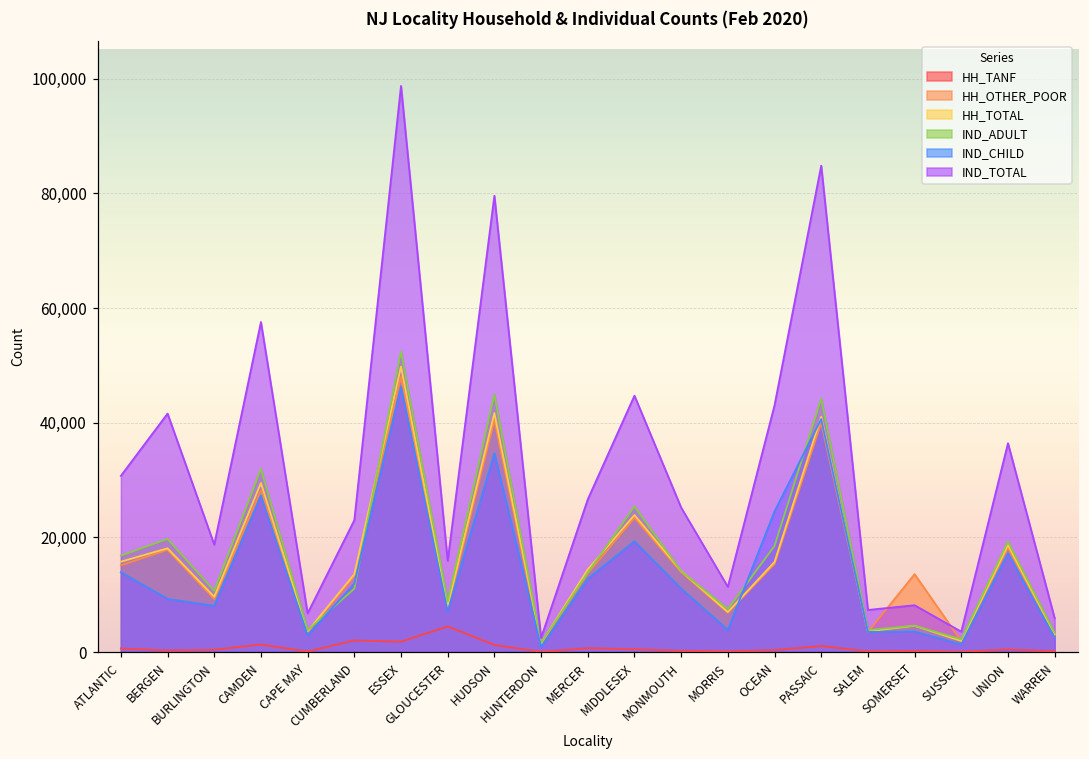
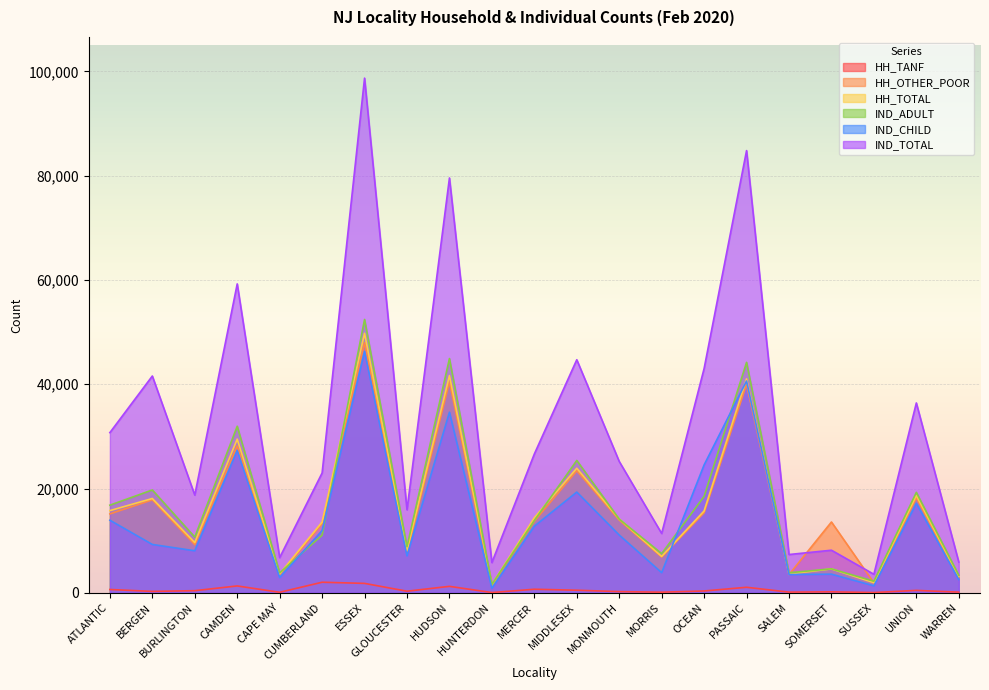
IND_TOTAL, CAMDEN: 58,000 -> 59,000
HH_TANF, GLOUCESTER: 4,000 -> 0
IND_TOTAL, HUNTERDON: 2,000 -> 6,000
